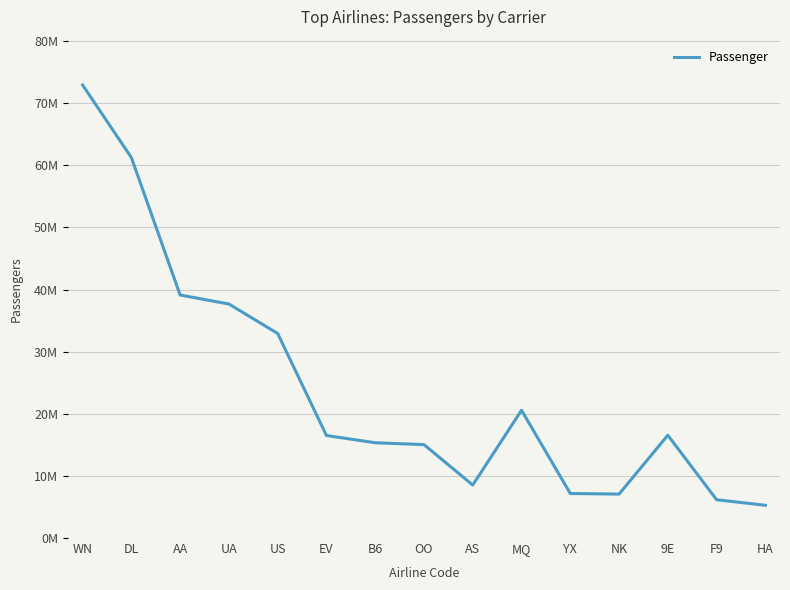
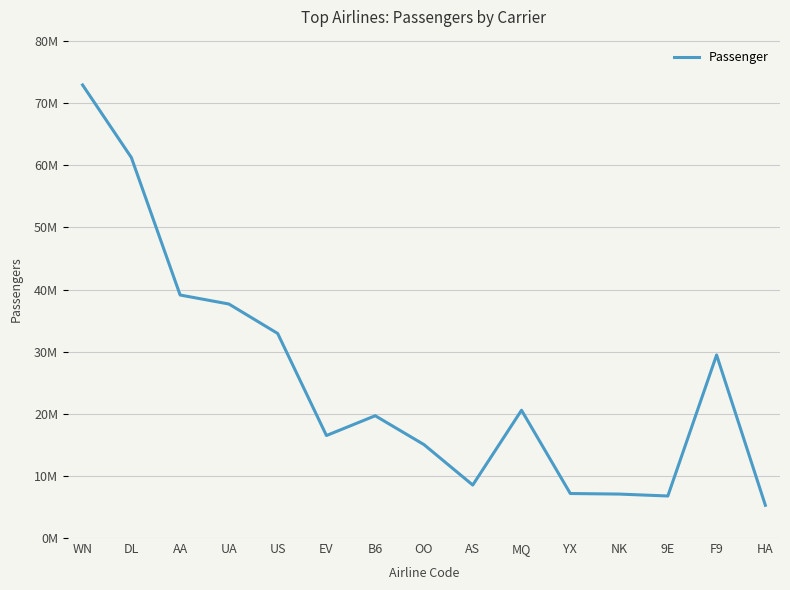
B6: 15000000 -> 20000000
9E: 17000000 -> 7000000
F9: 6000000 -> 29000000
